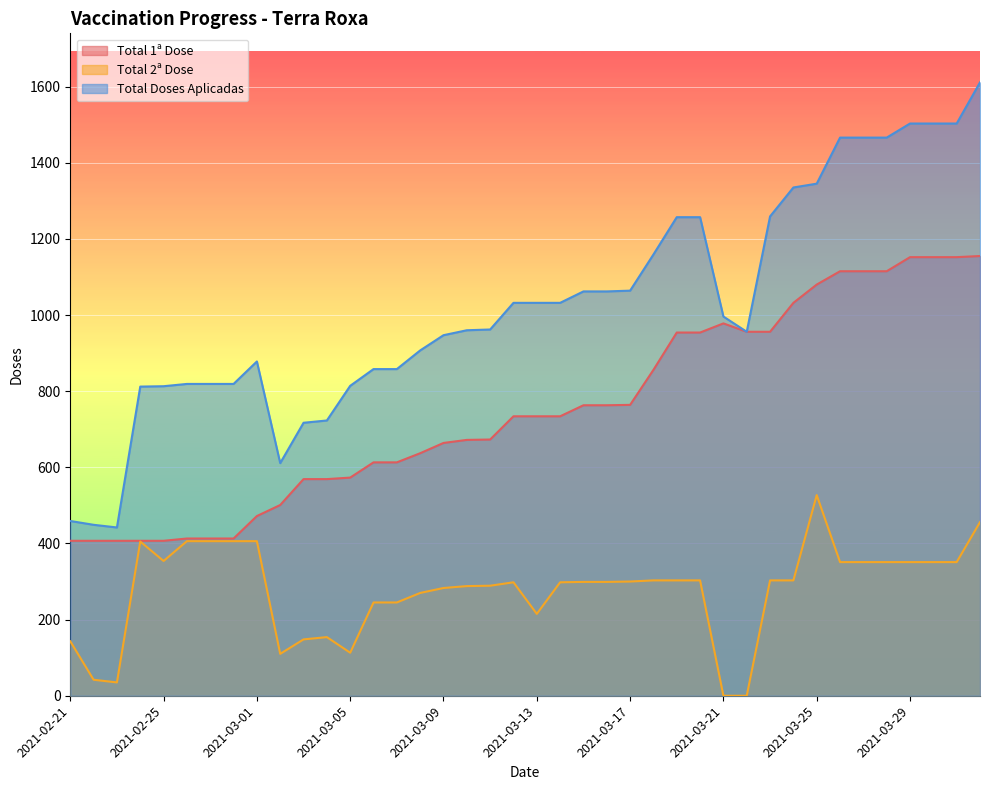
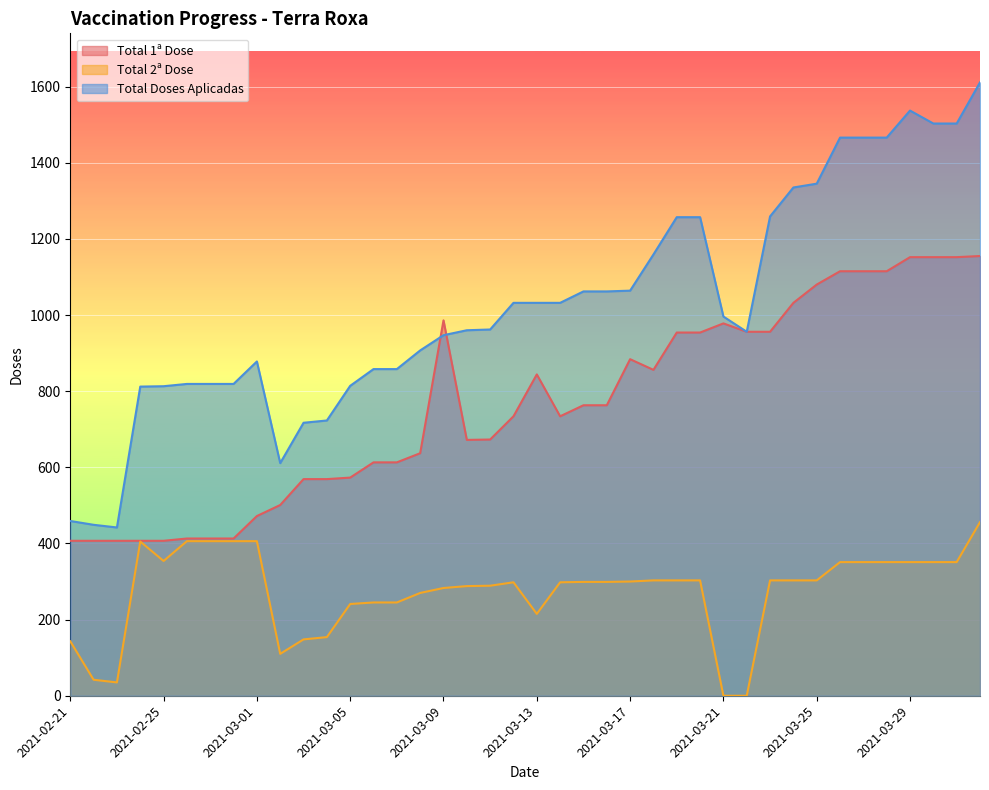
Total 2ª Dose, 2021-03-05: 110 -> 240
Total 1ª Dose, 2021-03-09: 660 -> 990
Total 1ª Dose, 2021-03-13: 730 -> 840
Total 1ª Dose, 2021-03-17: 760 -> 880
Total 2ª Dose, 2021-03-25: 530 -> 300
Total Doses Aplicadas, 2021-03-29: 1500 -> 1540
